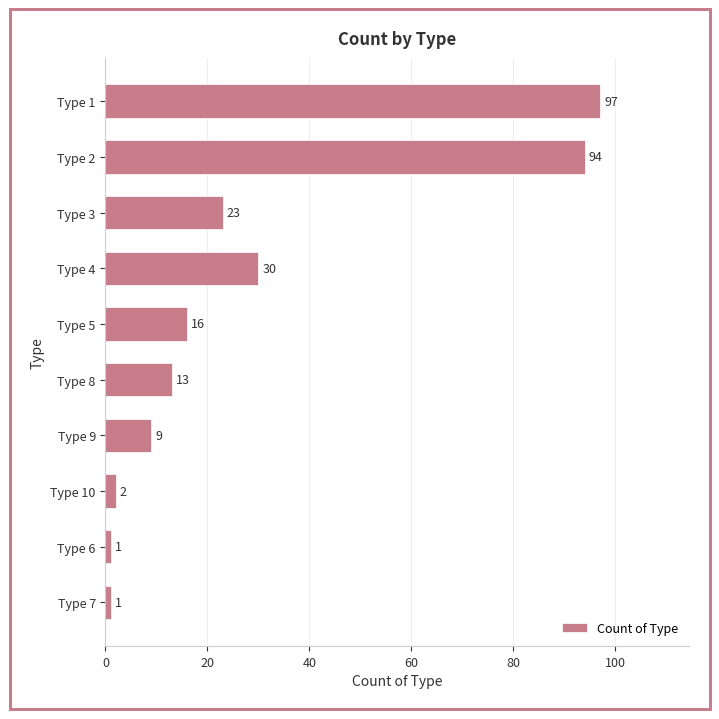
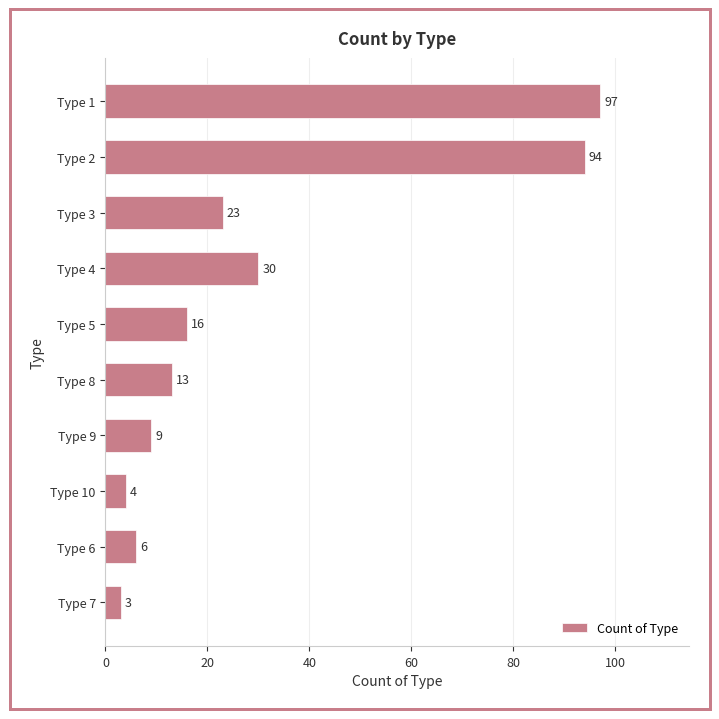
Type 10: 2 -> 4
Type 6: 1 -> 6
Type 7: 1 -> 3
